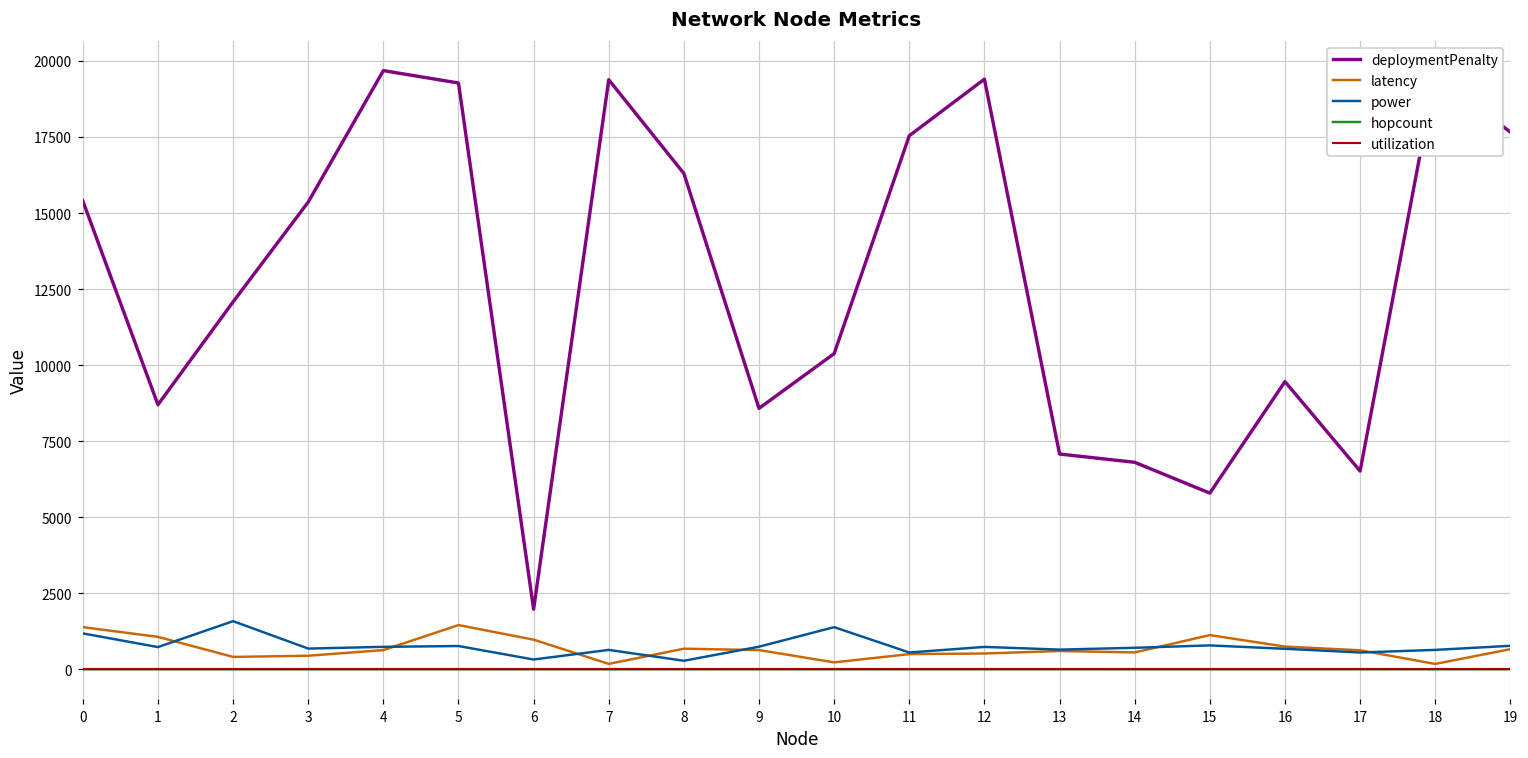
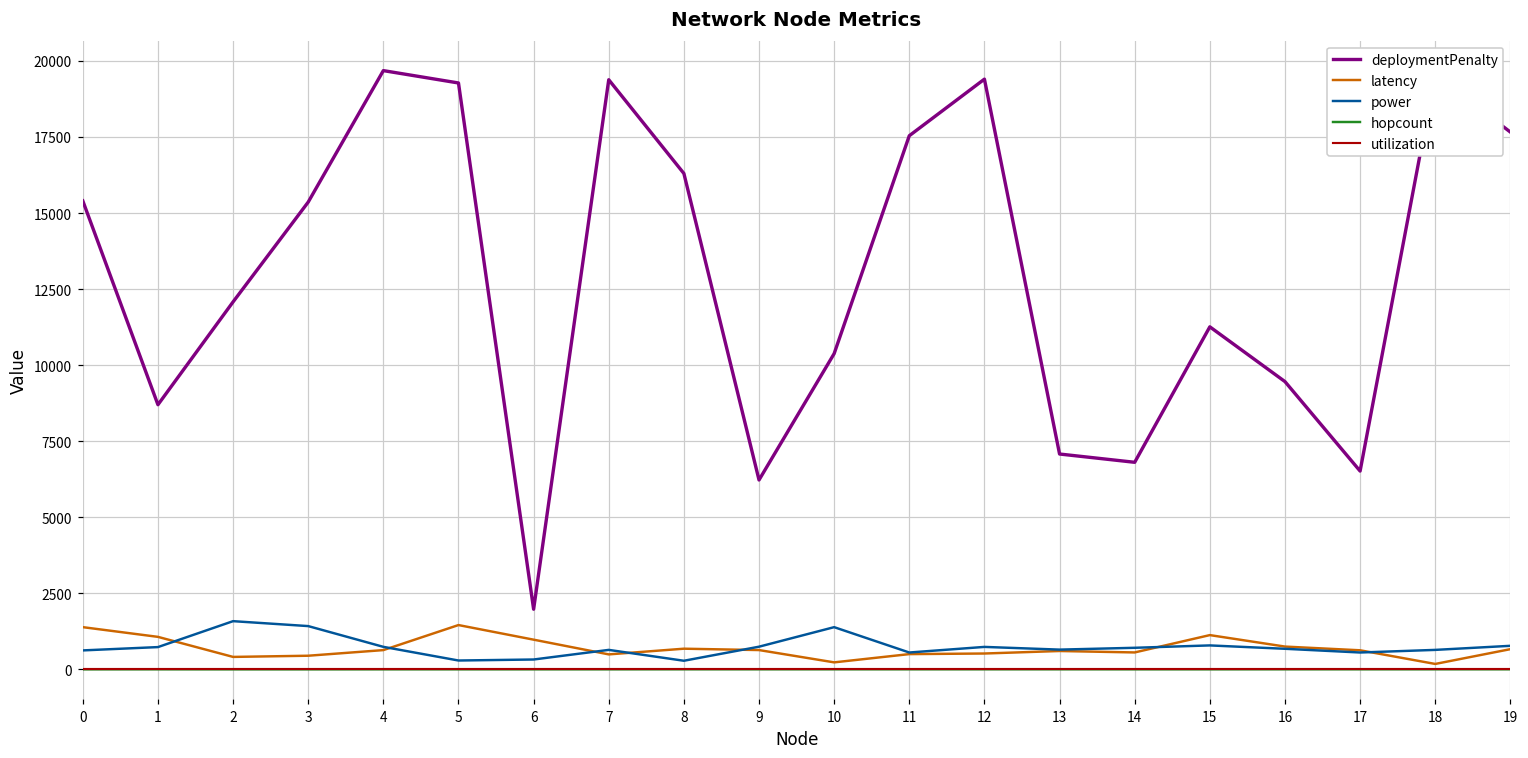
power, 0: 1200 -> 600
power, 3: 700 -> 1400
power, 5: 800 -> 300
latency, 7: 200 -> 500
deploymentPenalty, 9: 8600 -> 6200
deploymentPenalty, 15: 5800 -> 11300
